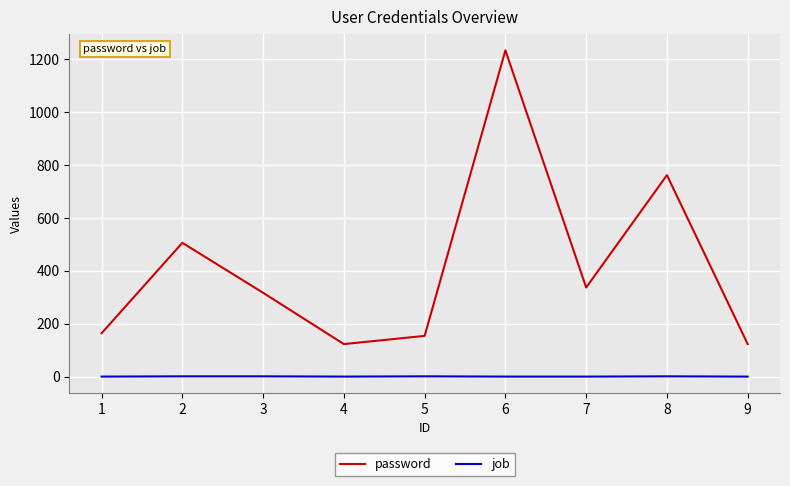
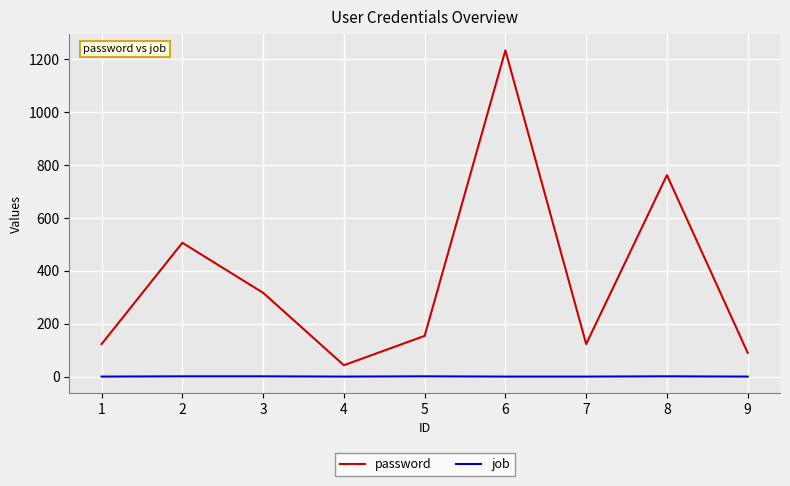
password, 1: 160 -> 120
password, 4: 120 -> 40
password, 7: 340 -> 120
password, 9: 120 -> 90
